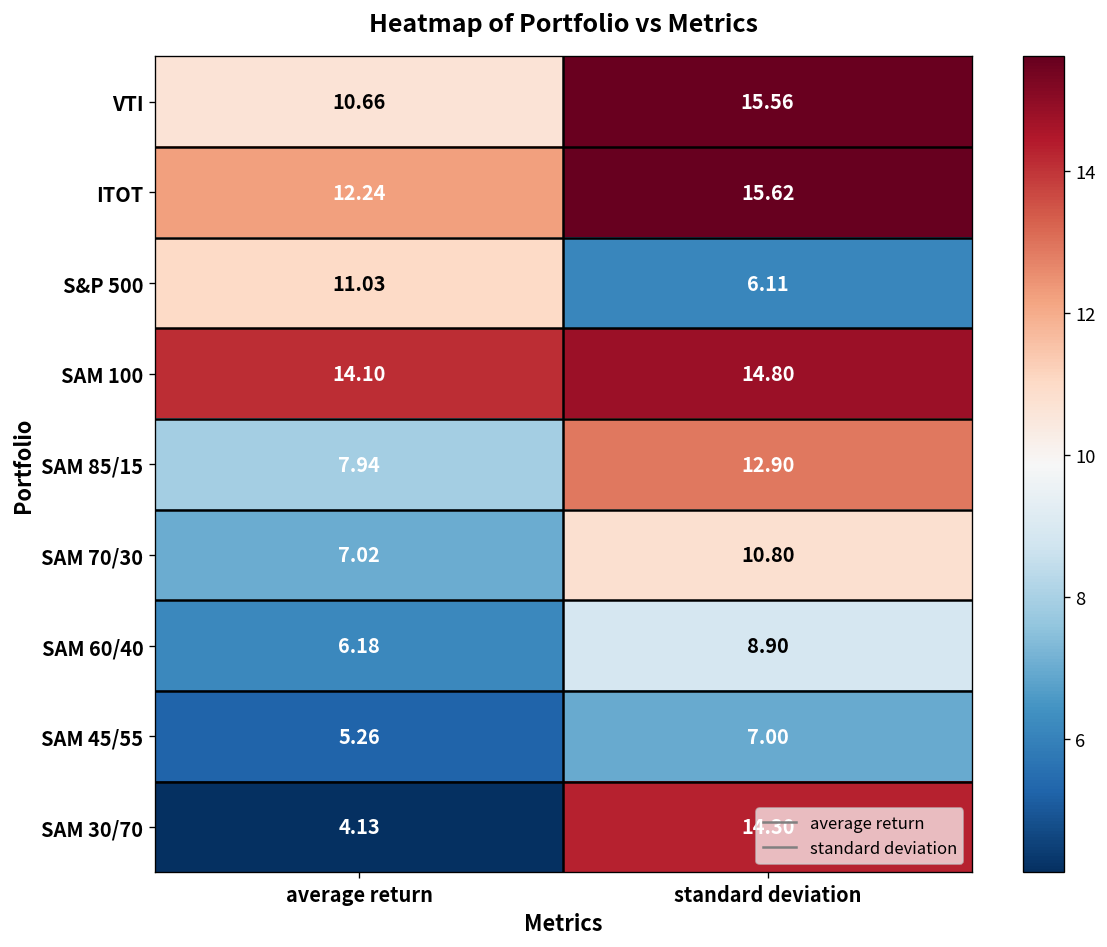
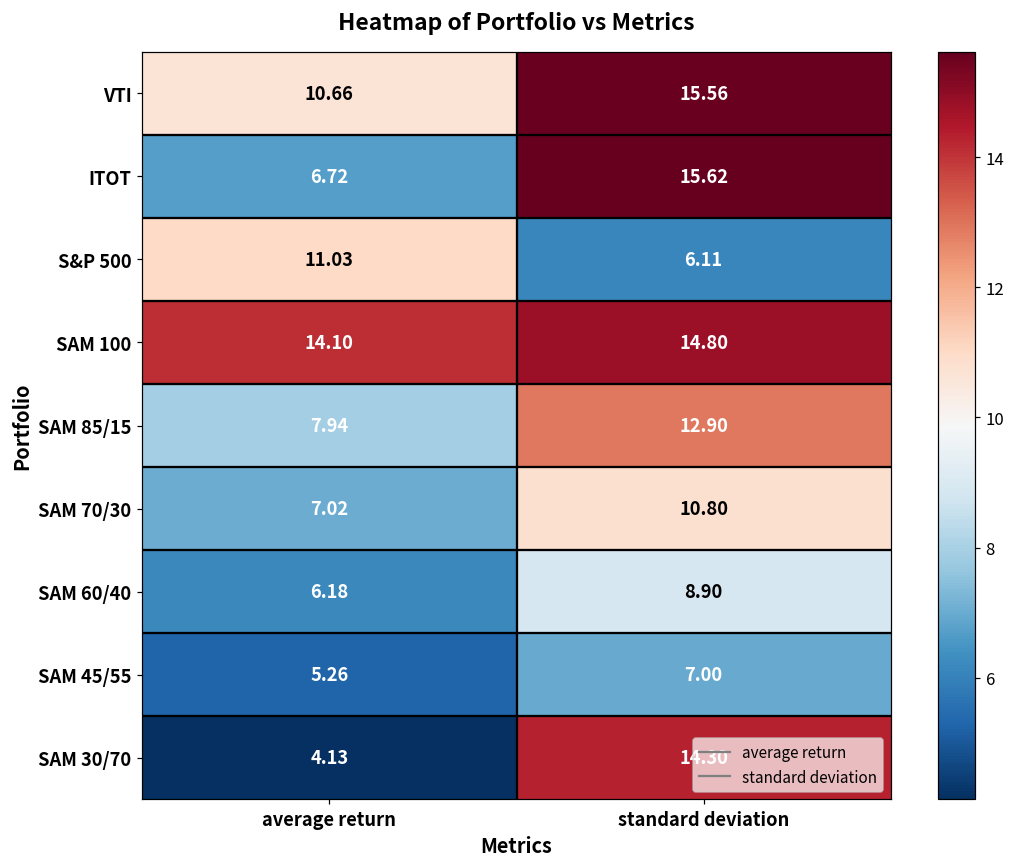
ITOT, average return: 12.24 -> 6.72
